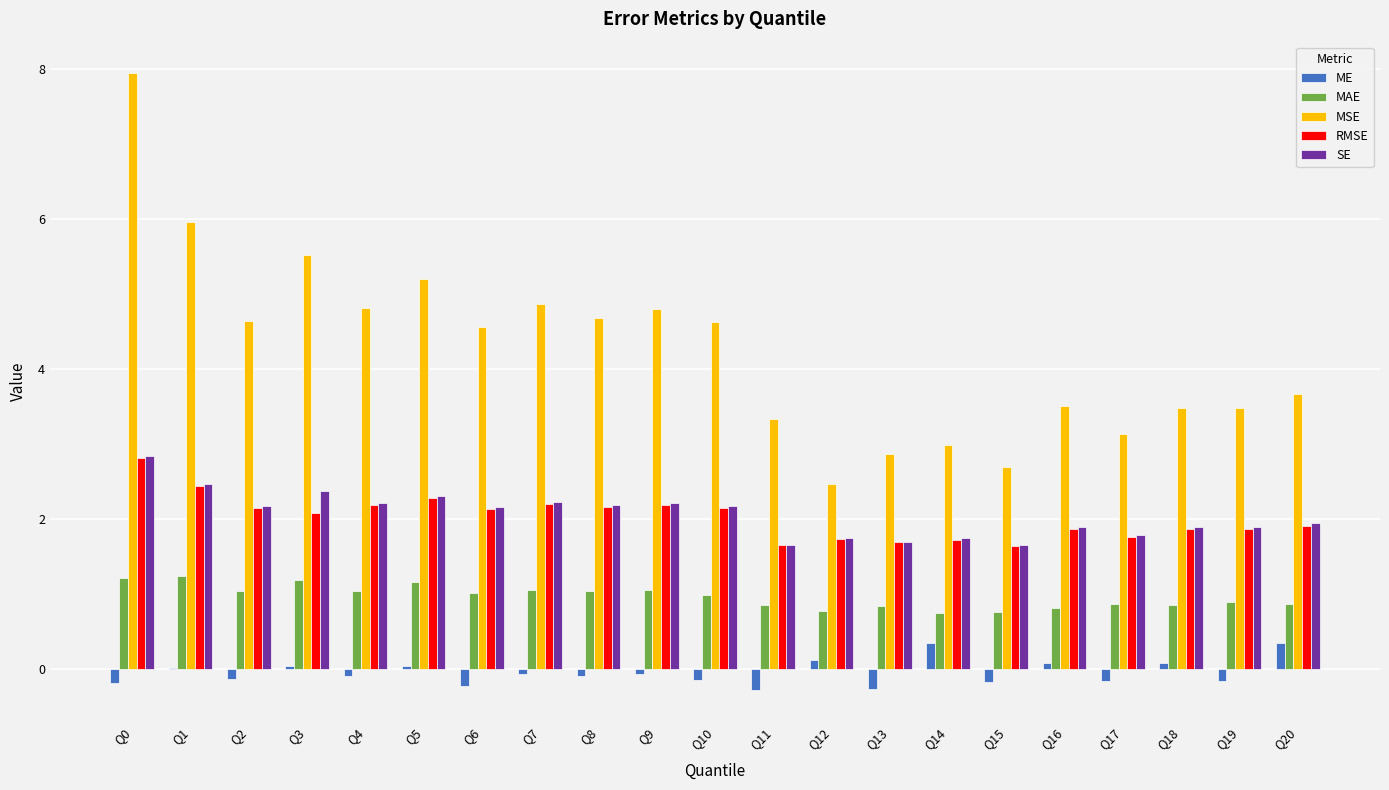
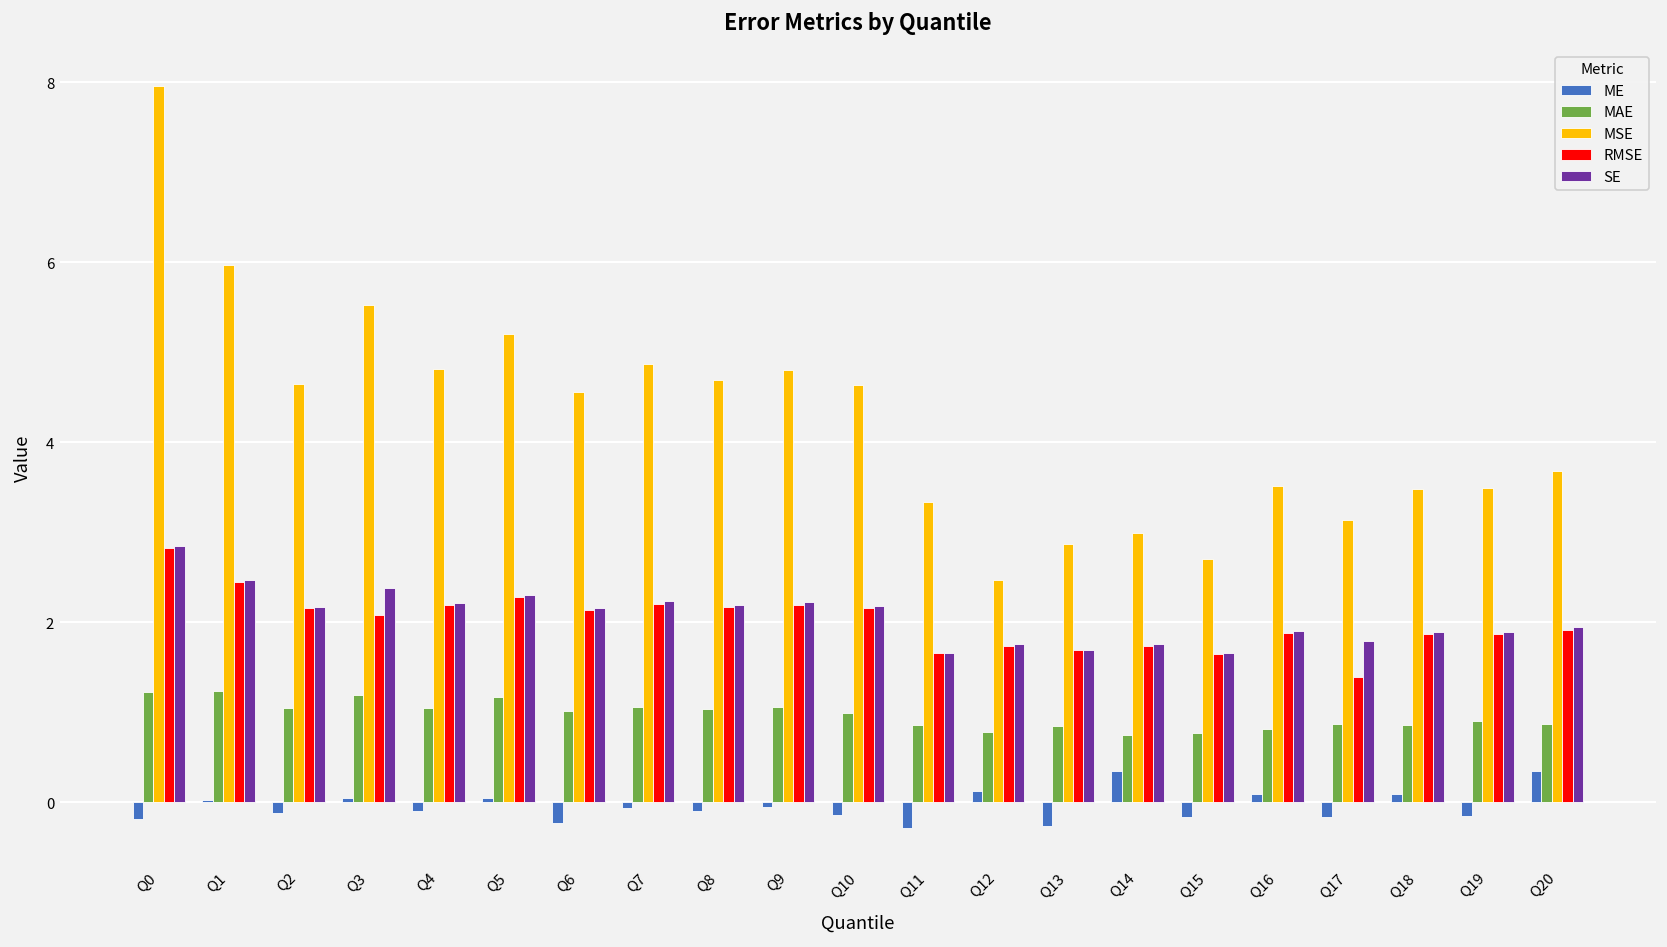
RMSE, Q17: 1.8 -> 1.4
